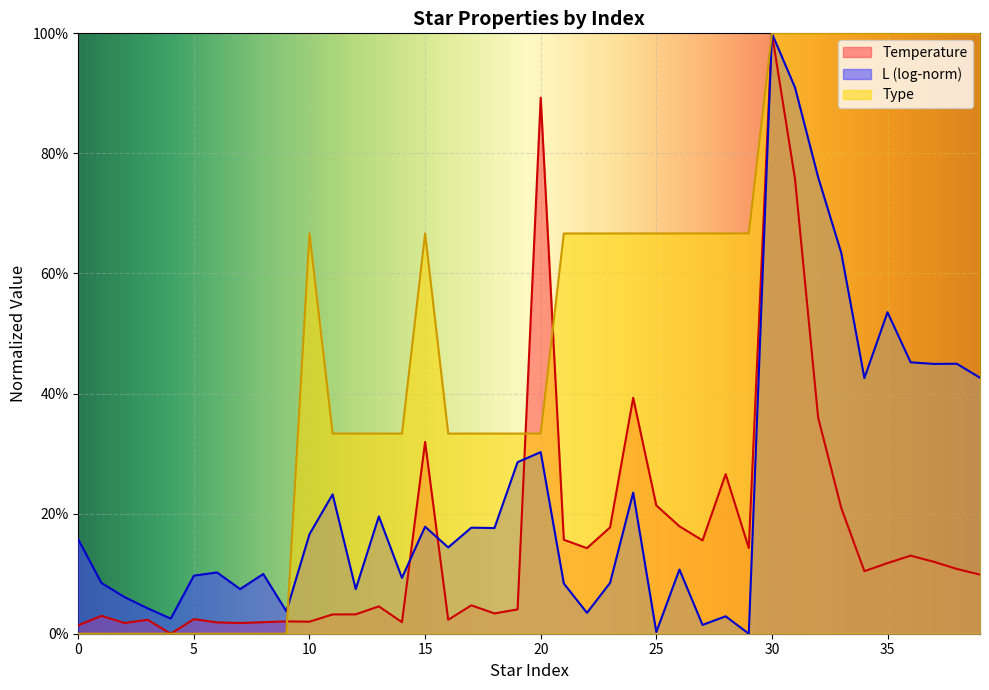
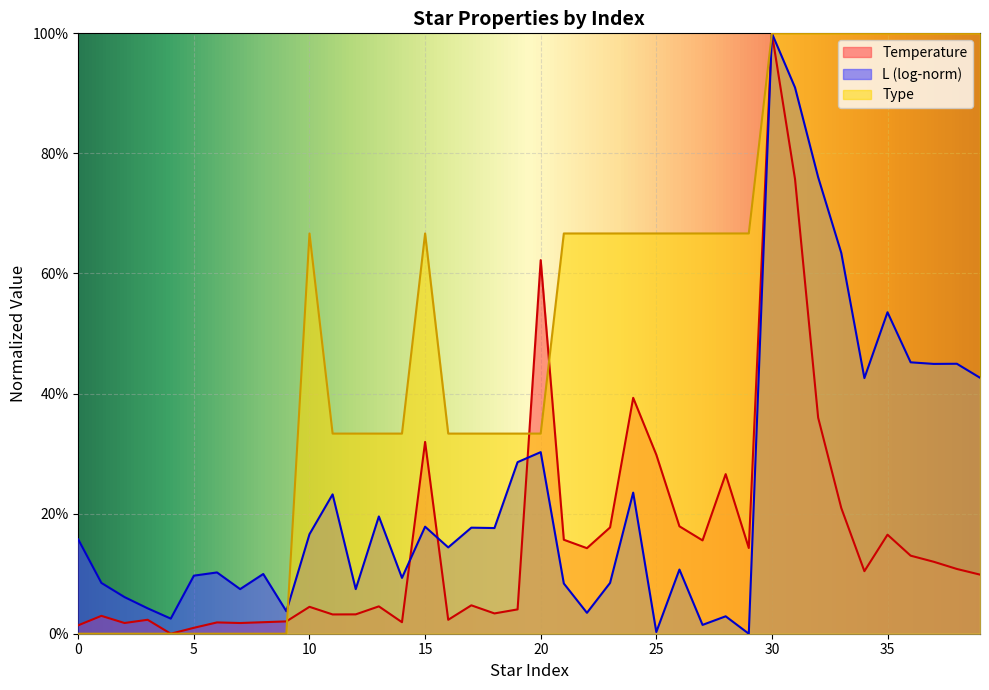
Temperature, 5: 2% -> 1%
Temperature, 10: 2% -> 4%
Temperature, 20: 89% -> 62%
Temperature, 25: 21% -> 30%
Temperature, 35: 12% -> 16%
